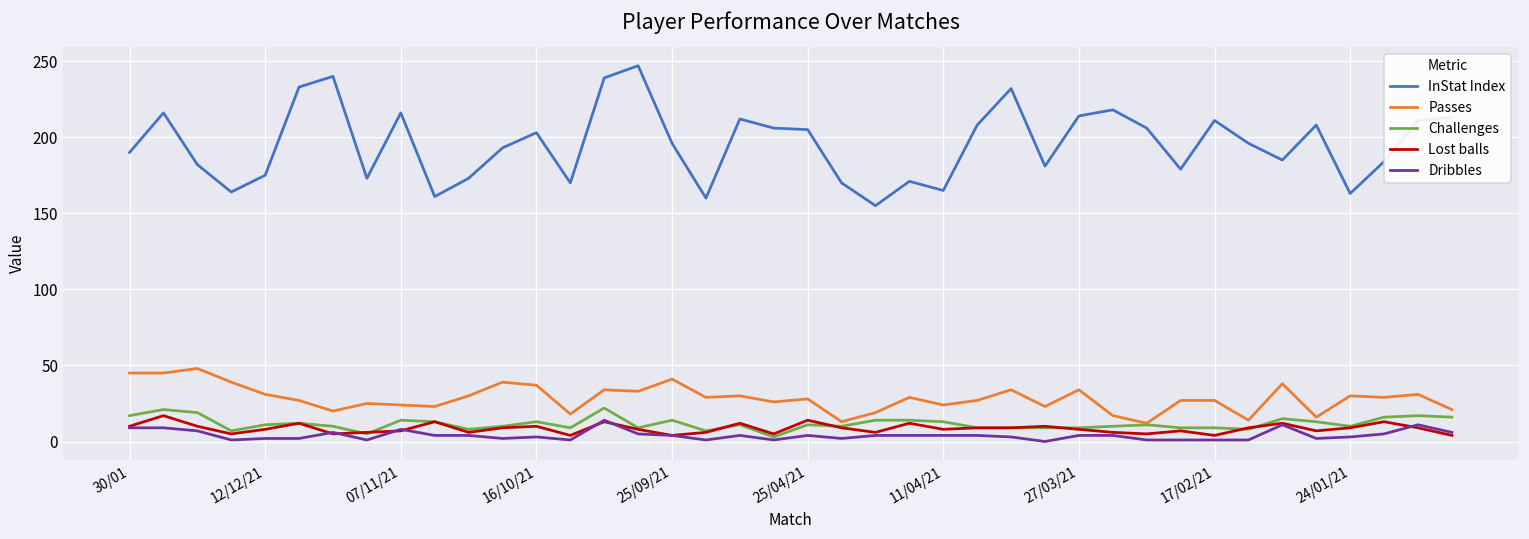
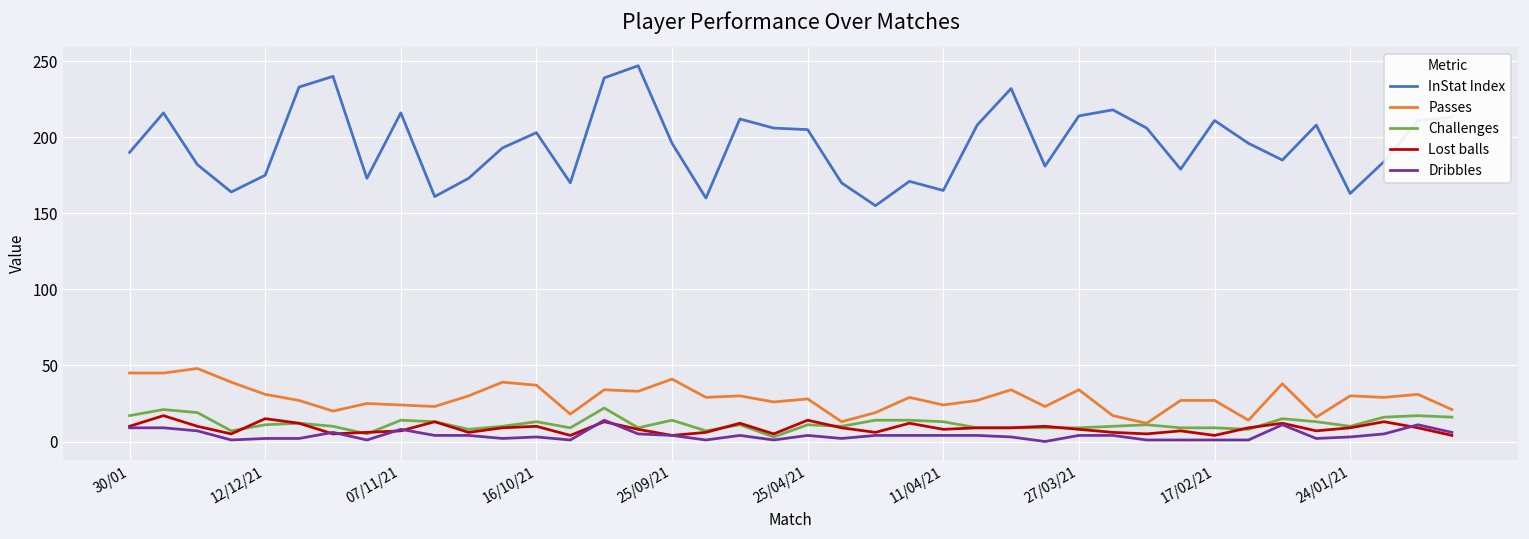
Lost balls, 12/12/21: 8 -> 15
